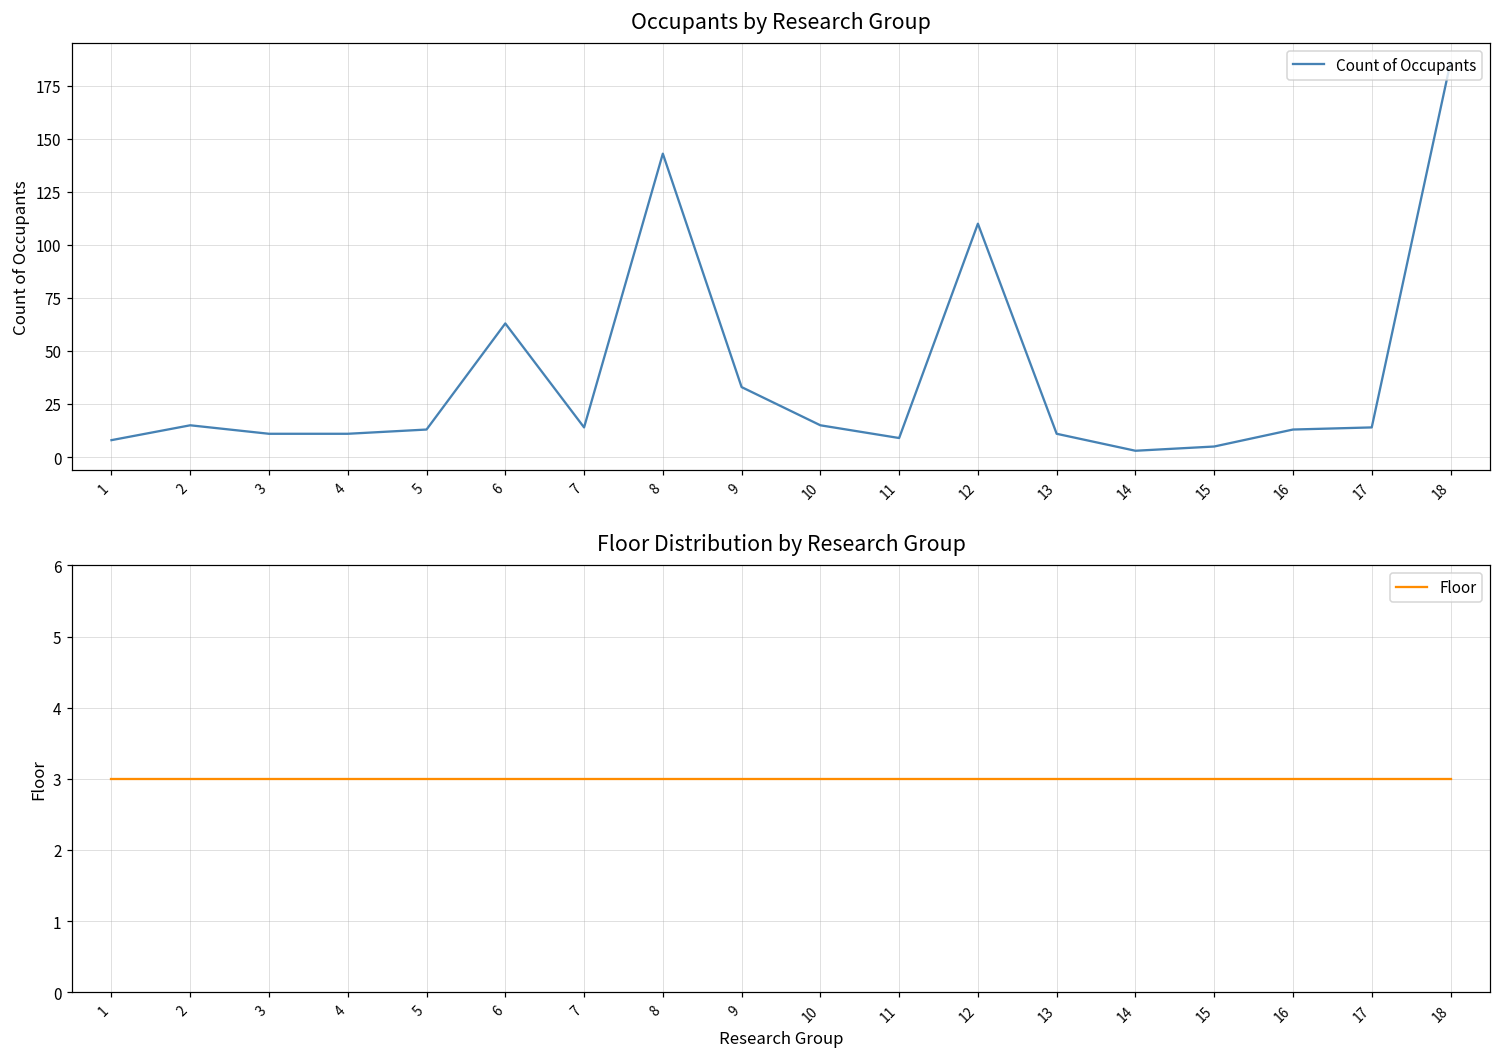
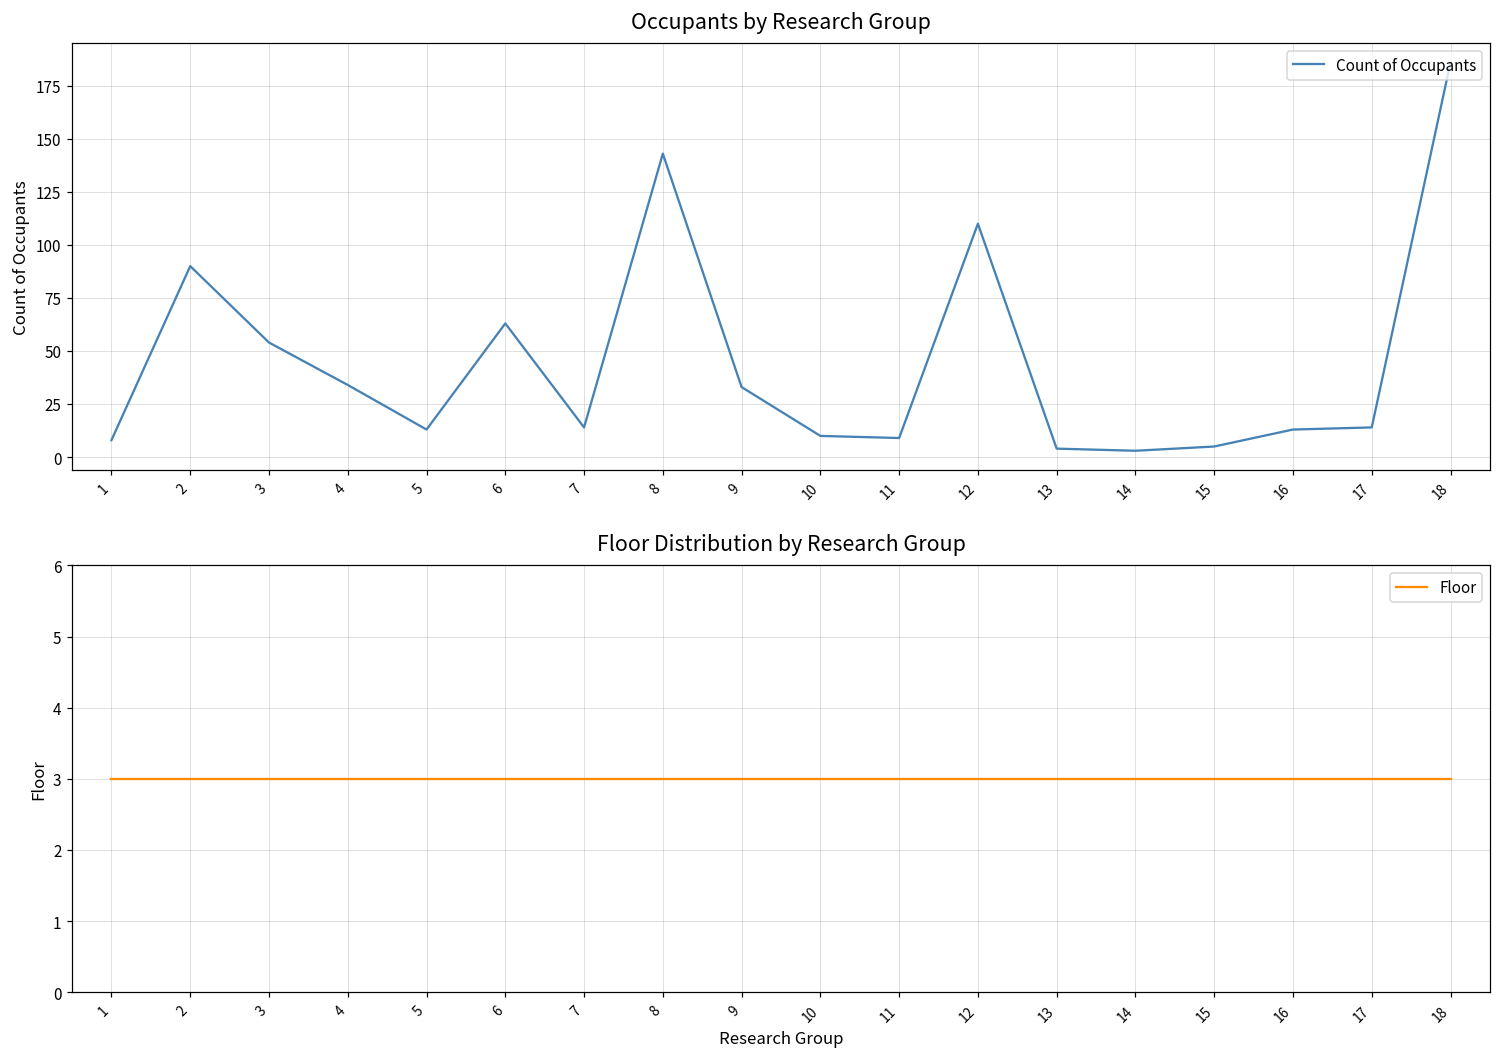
Occupants by Research Group, 2: 15 -> 90
Occupants by Research Group, 3: 11 -> 54
Occupants by Research Group, 4: 11 -> 34
Occupants by Research Group, 10: 15 -> 10
Occupants by Research Group, 13: 11 -> 4
